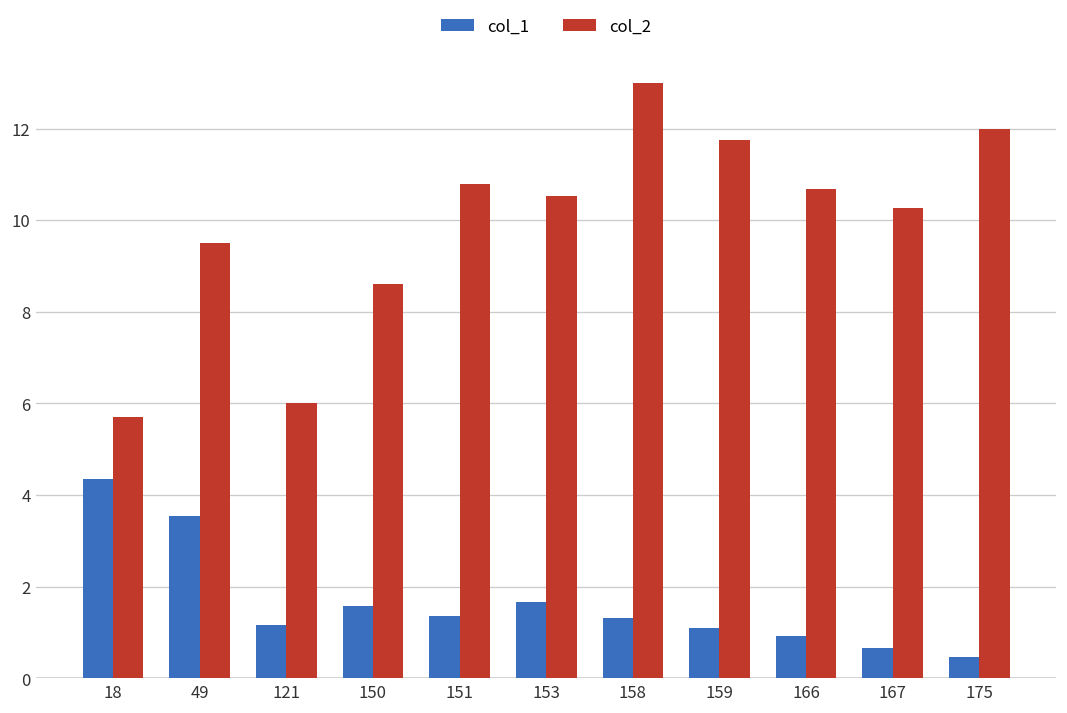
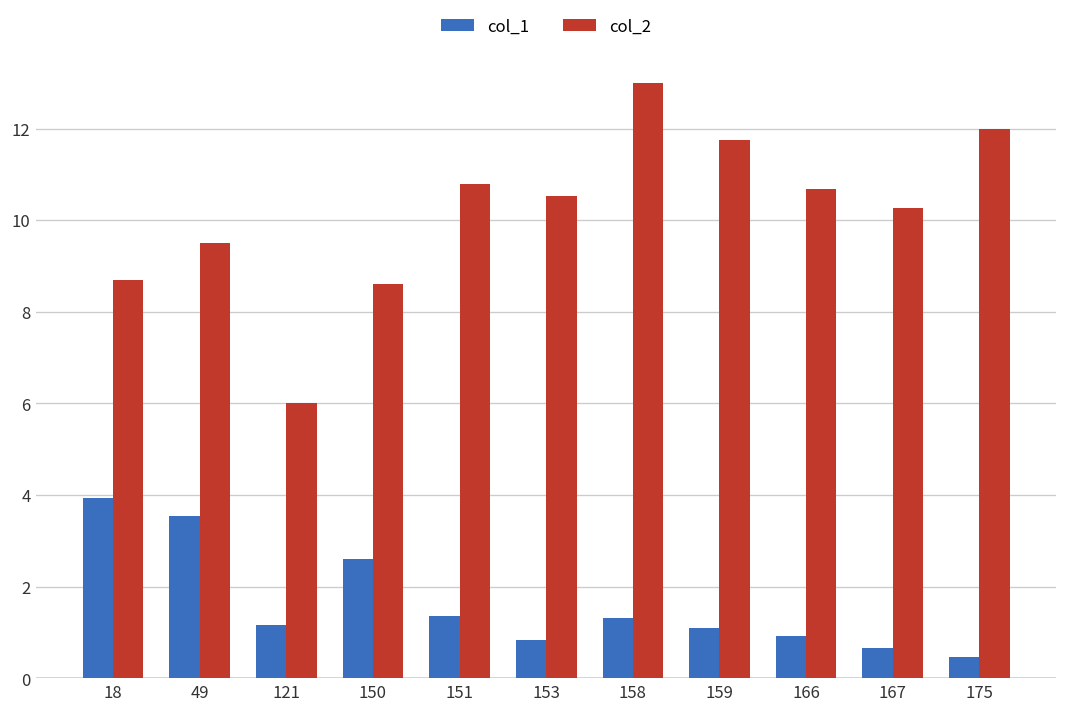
col_1, 18: 4.4 -> 3.9
col_2, 18: 5.7 -> 8.7
col_1, 150: 1.6 -> 2.6
col_1, 153: 1.7 -> 0.8
